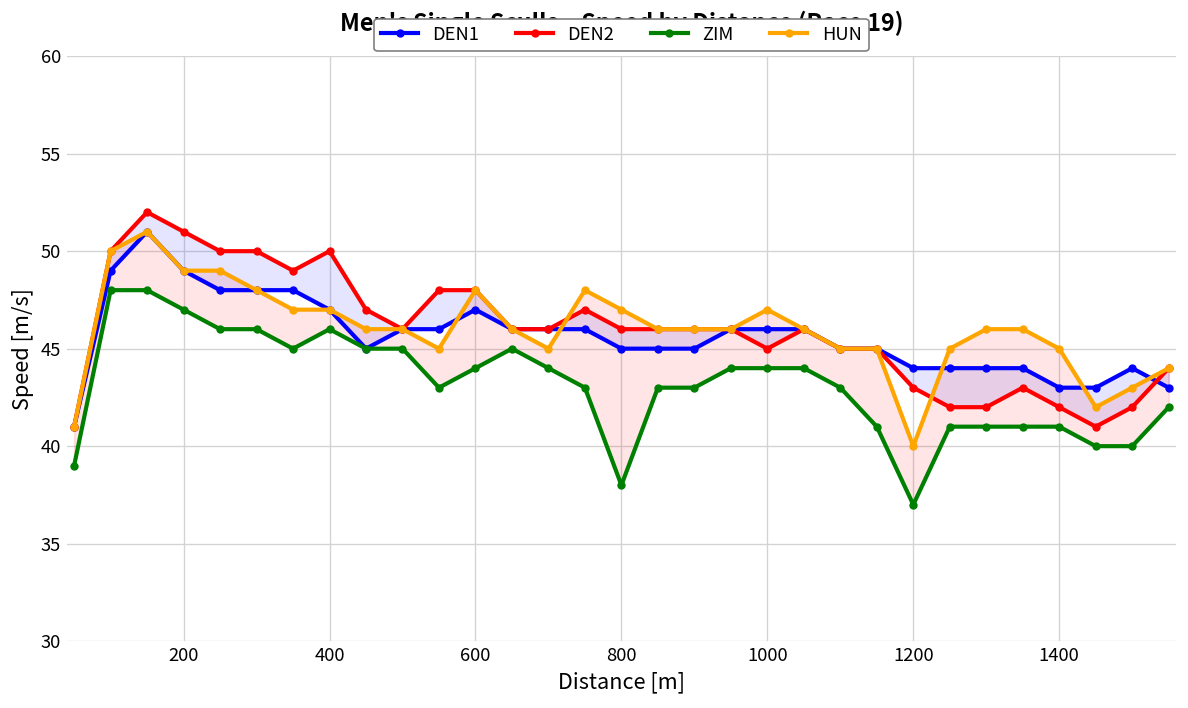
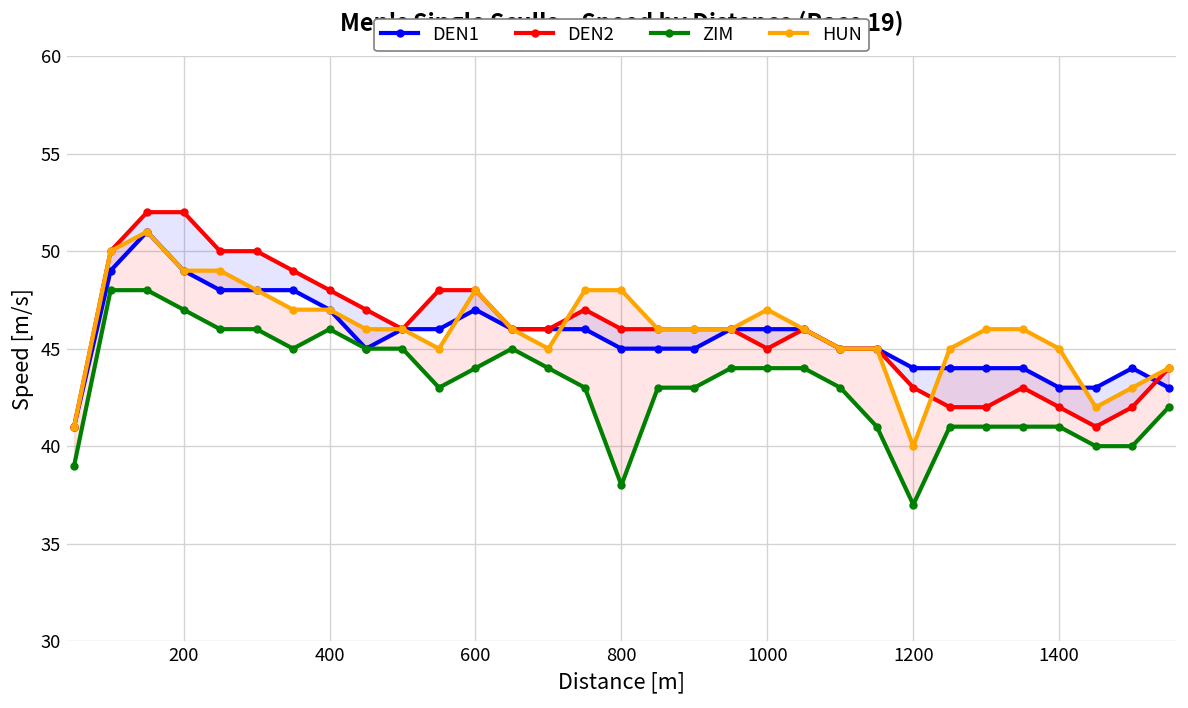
DEN2, 200: 51 -> 52
DEN2, 400: 50 -> 48
HUN, 800: 47 -> 48
